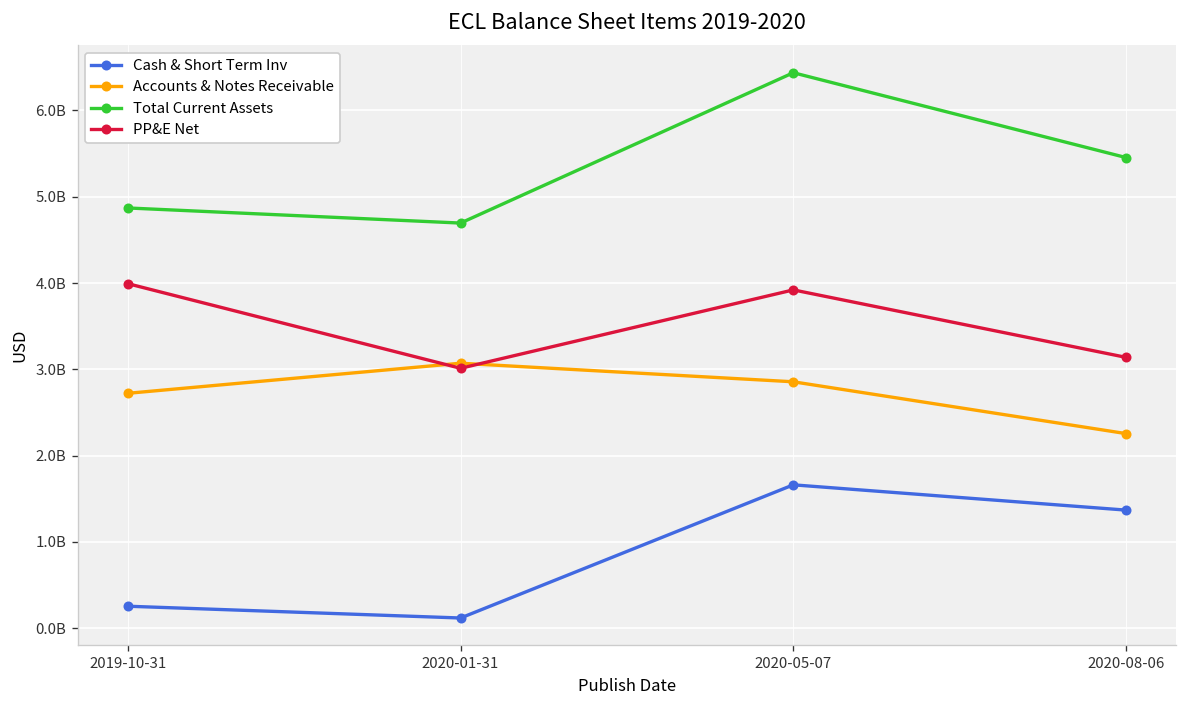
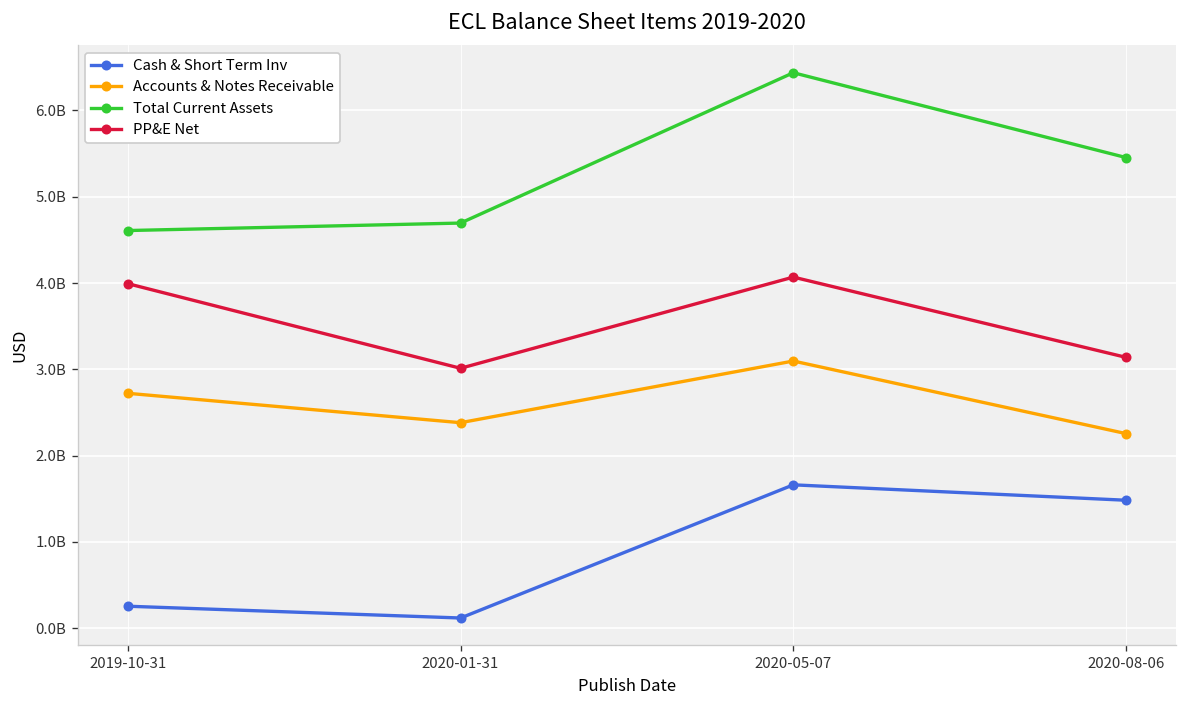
Total Current Assets, 2019-10-31: 4900000000 -> 4600000000
Accounts & Notes Receivable, 2020-01-31: 3100000000 -> 2400000000
Accounts & Notes Receivable, 2020-05-07: 2900000000 -> 3100000000
PP&E Net, 2020-05-07: 3900000000 -> 4100000000
Cash & Short Term Inv, 2020-08-06: 1400000000 -> 1500000000
